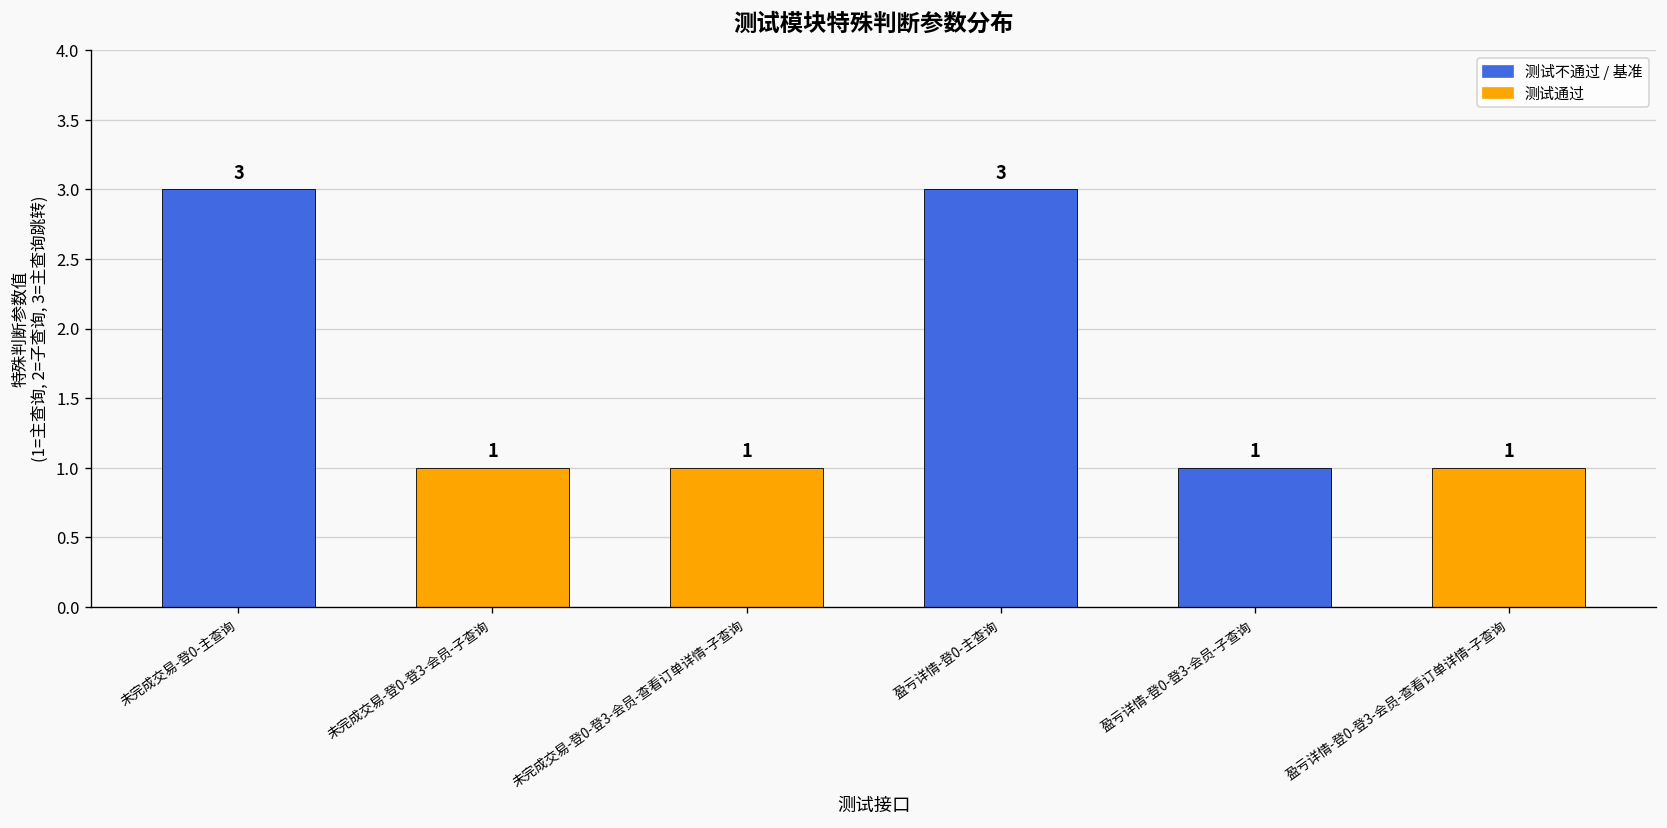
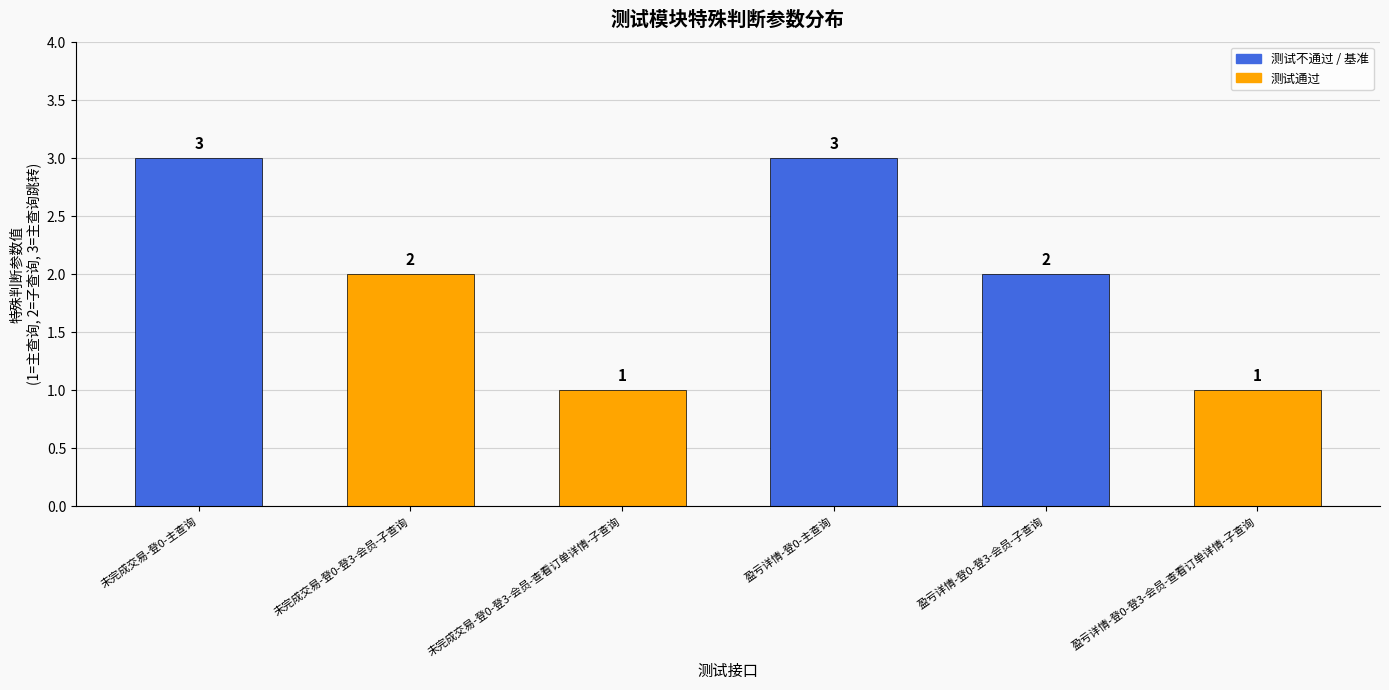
未完成交易-登0-登3-会员-子查询: 1 -> 2
盈亏详情-登0-登3-会员-子查询: 1 -> 2
